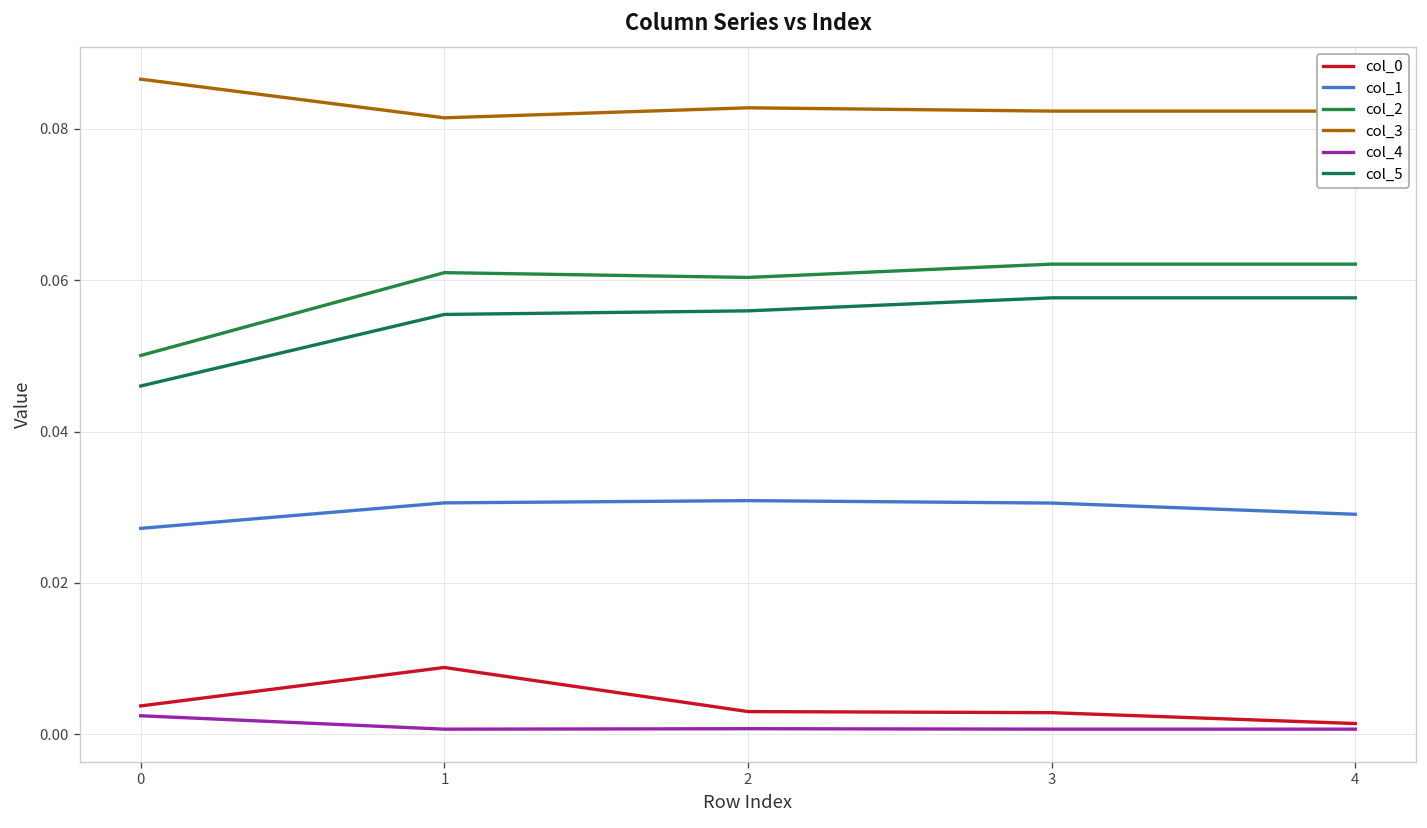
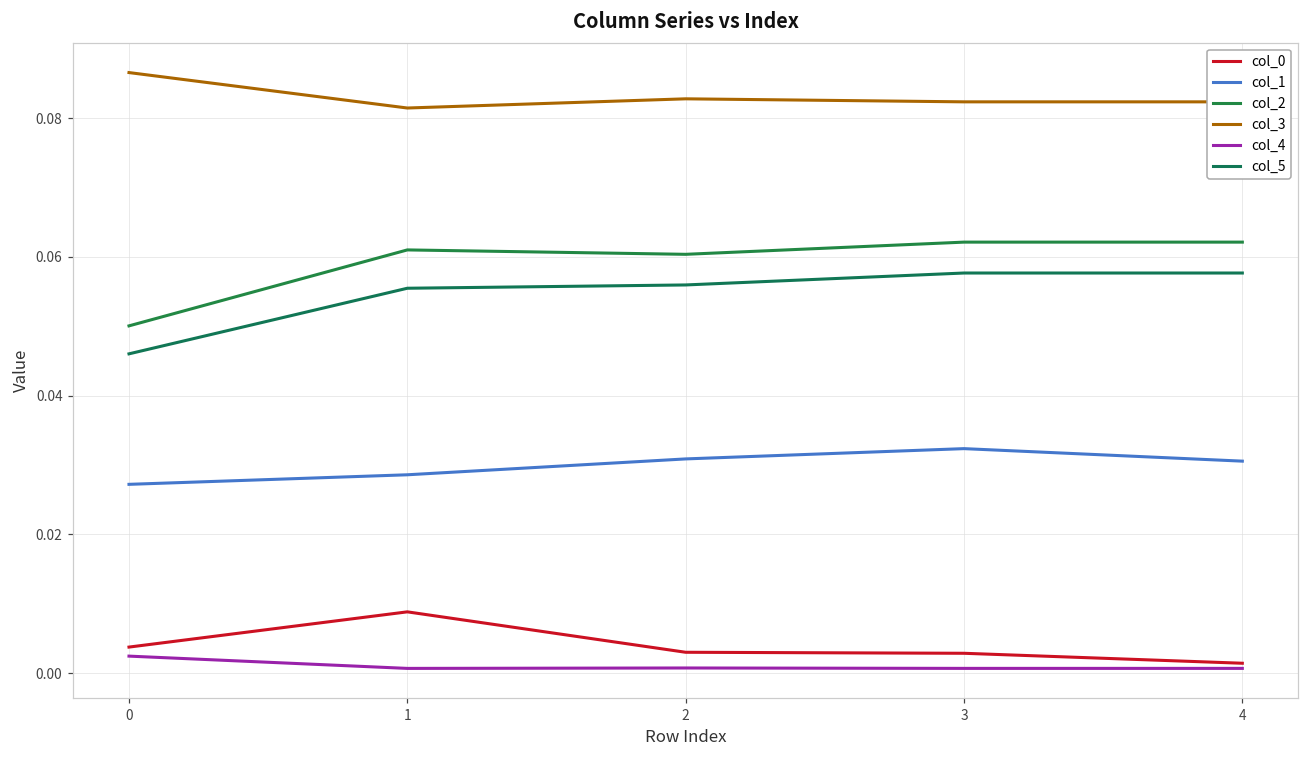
col_1, 1: 0.031 -> 0.029
col_1, 3: 0.031 -> 0.032
col_1, 4: 0.029 -> 0.031
